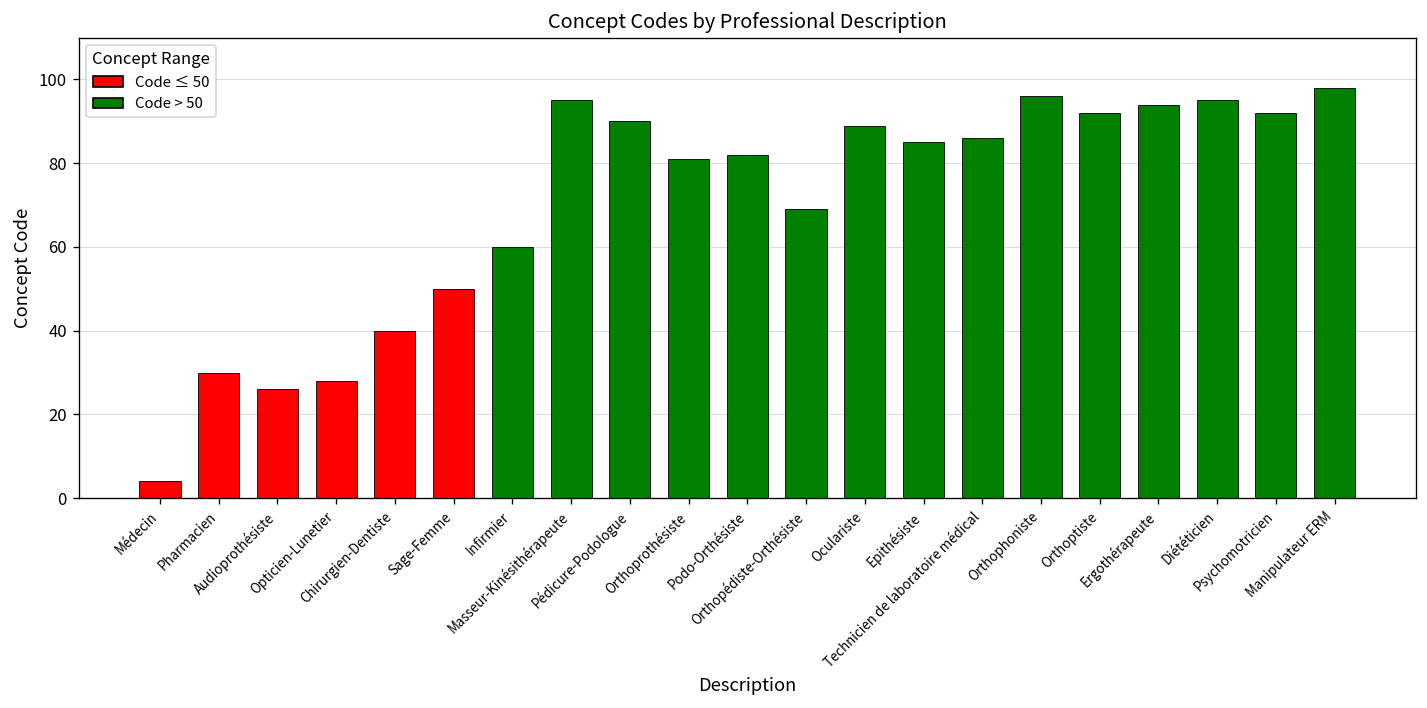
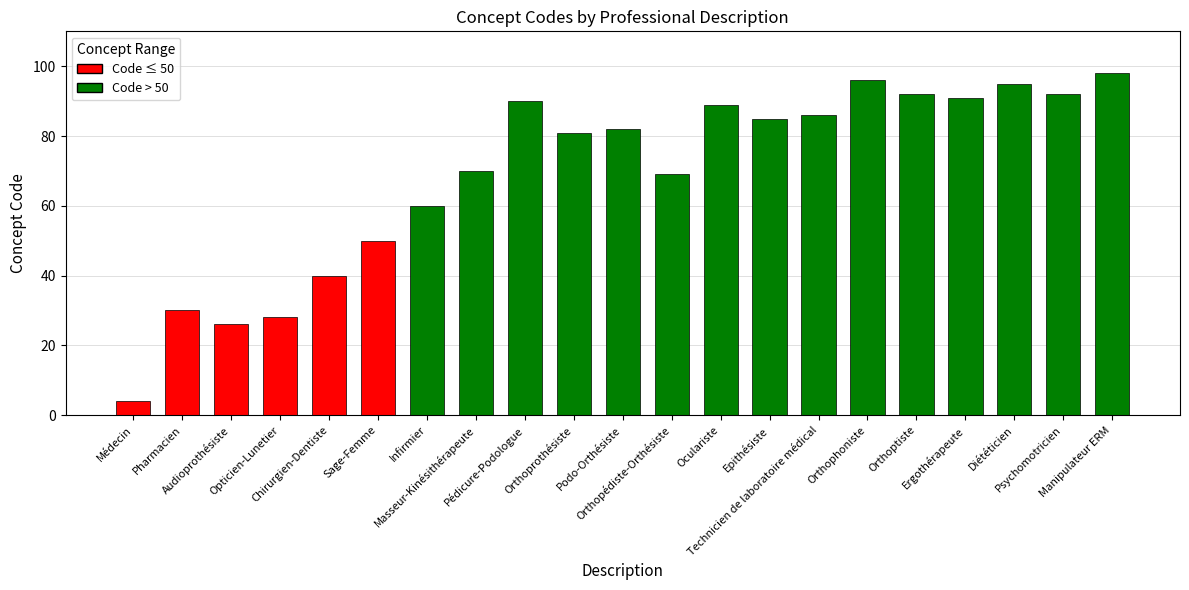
Masseur-Kinésithérapeute: 95 -> 70
Ergothérapeute: 94 -> 91
